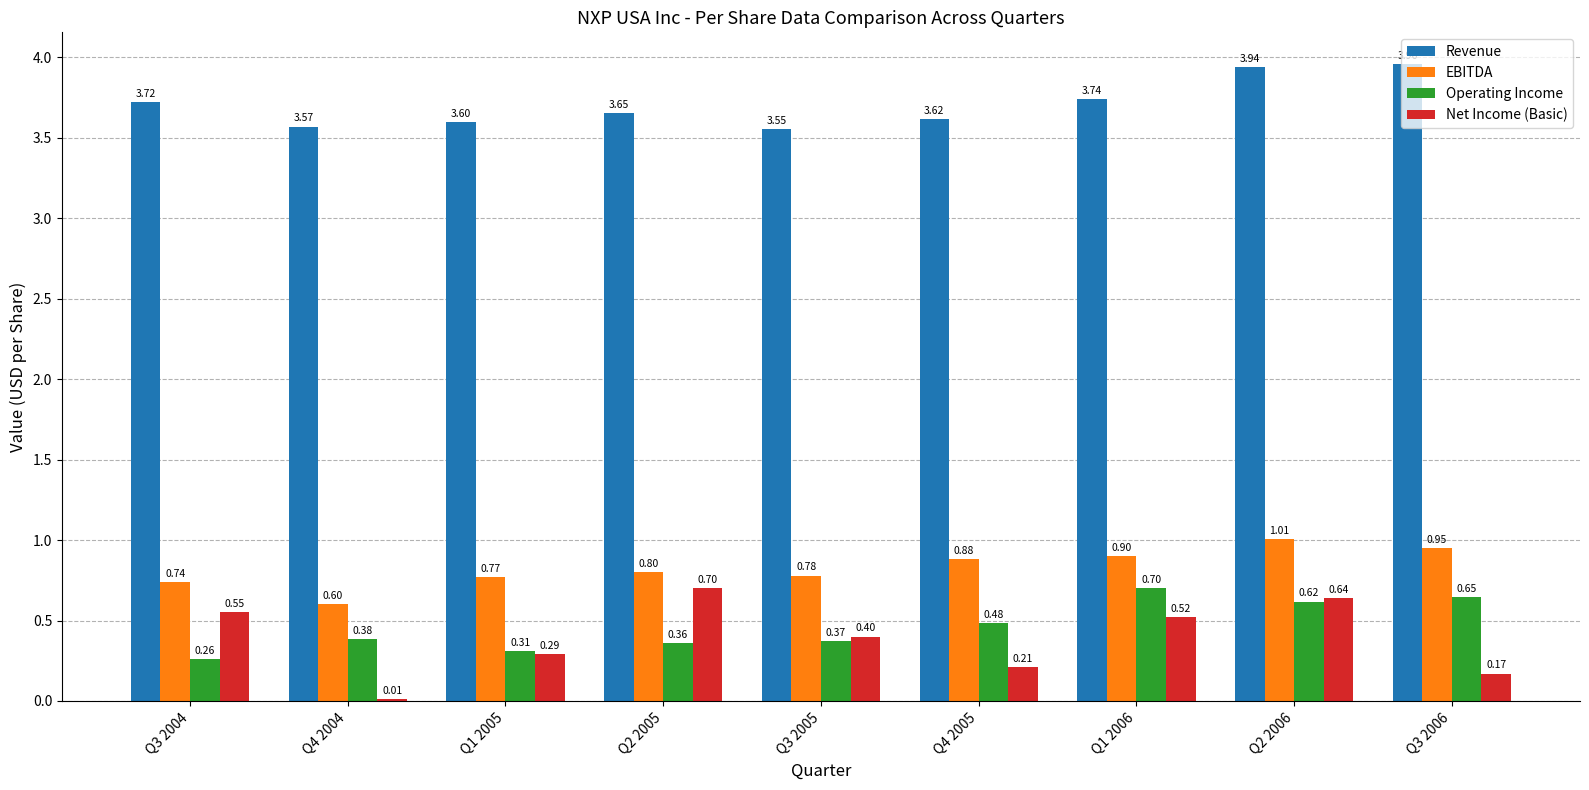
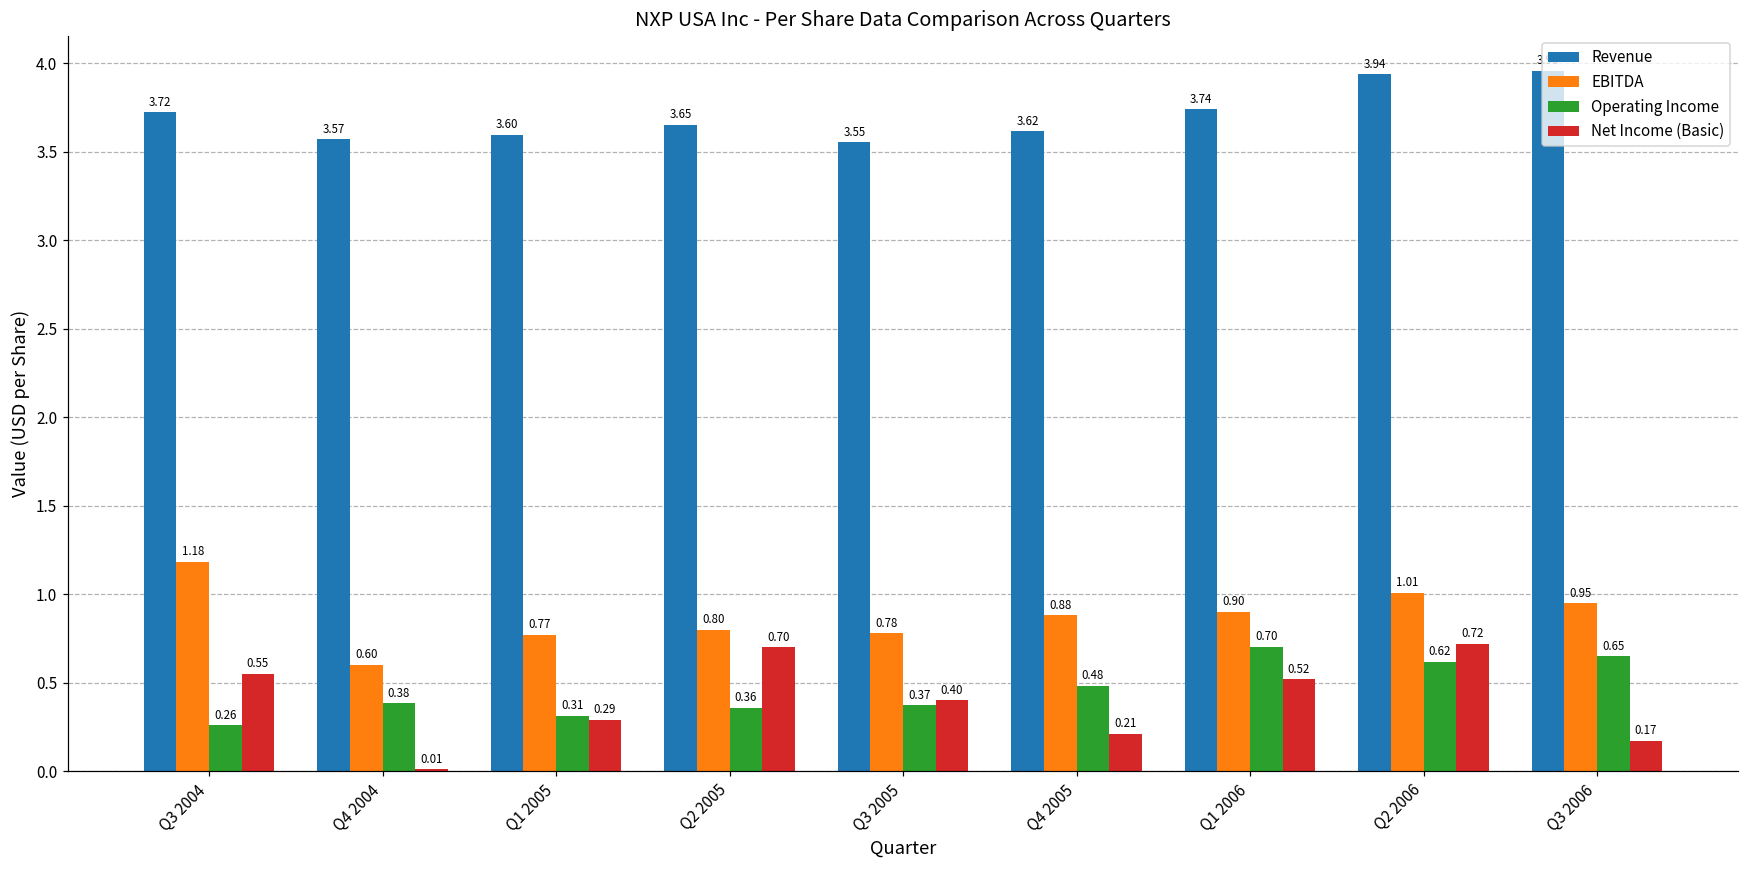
EBITDA, Q3 2004: 0.74 -> 1.18
Net Income (Basic), Q2 2006: 0.64 -> 0.72
